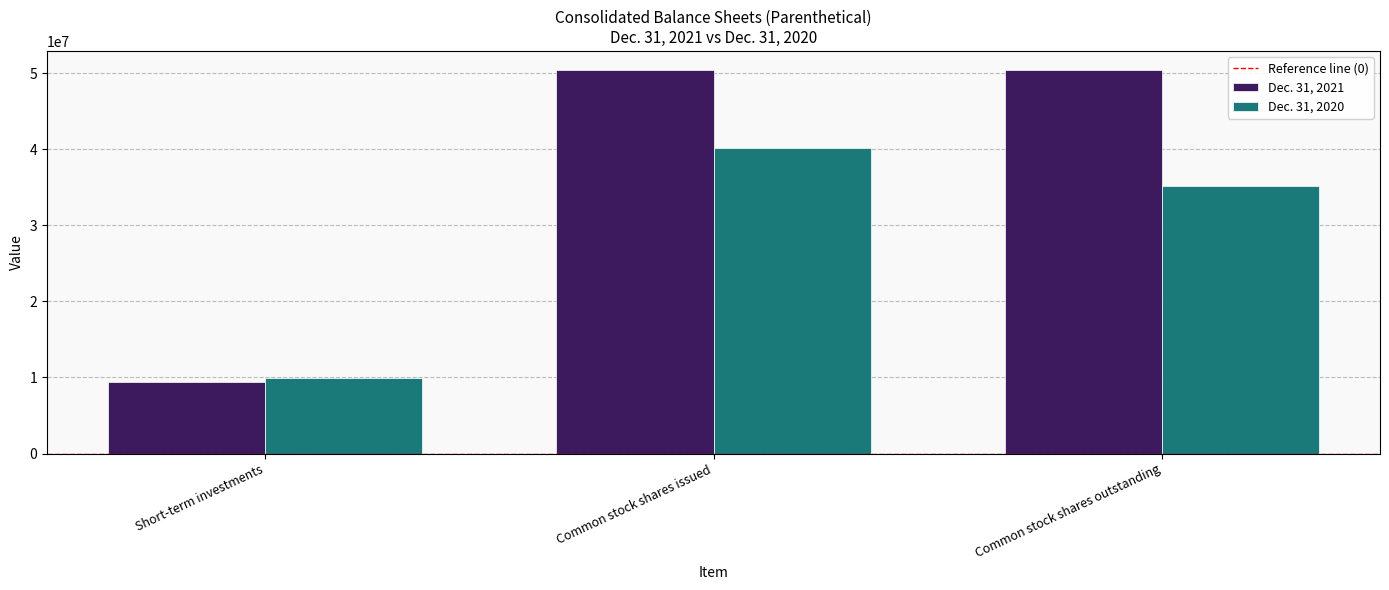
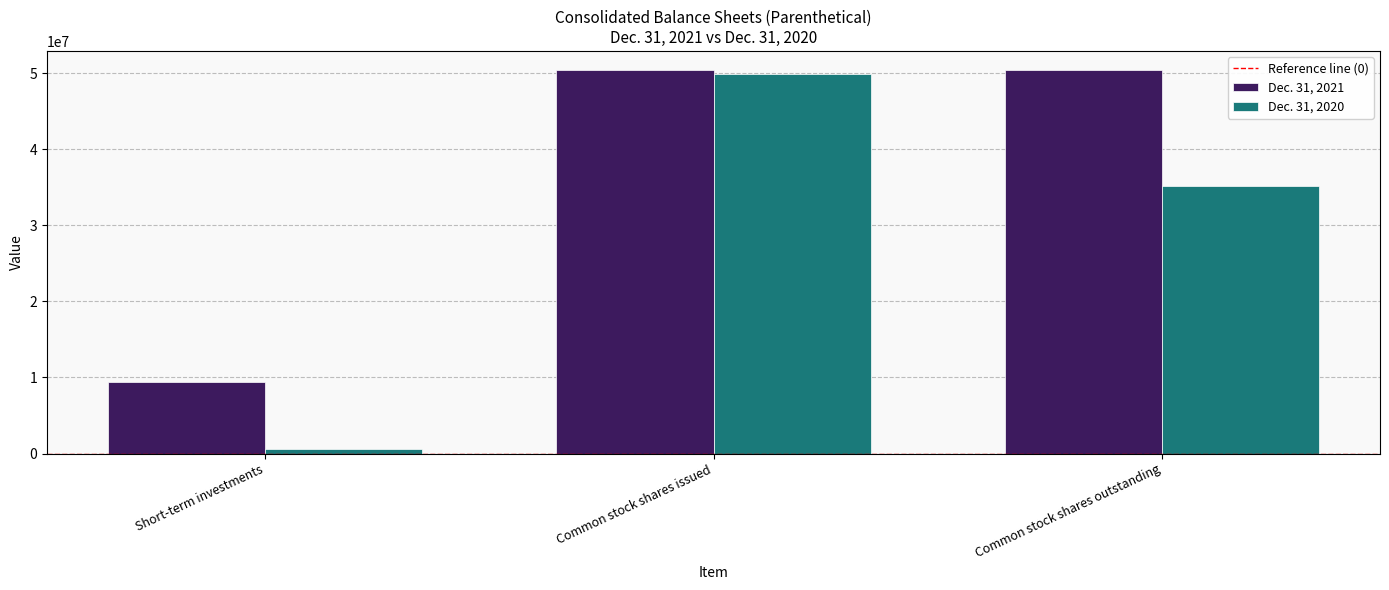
Dec. 31, 2020, Short-term investments: 10000000 -> 1000000
Dec. 31, 2020, Common stock shares issued: 40000000 -> 50000000
